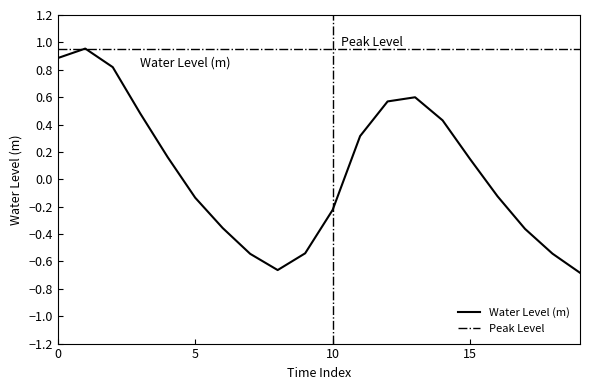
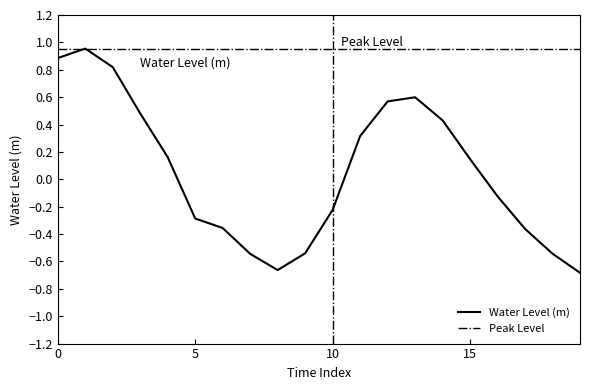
5: -0.13 -> -0.29
